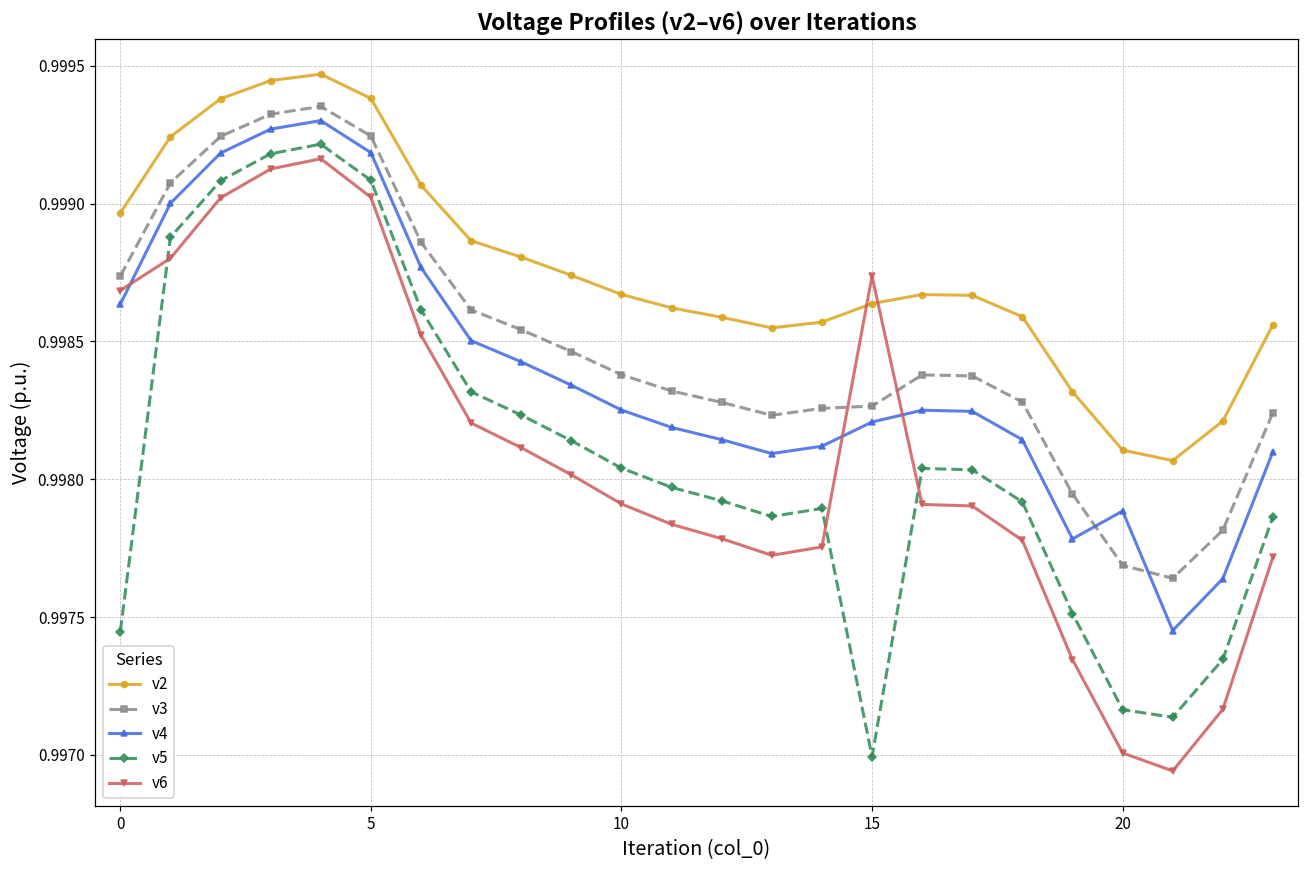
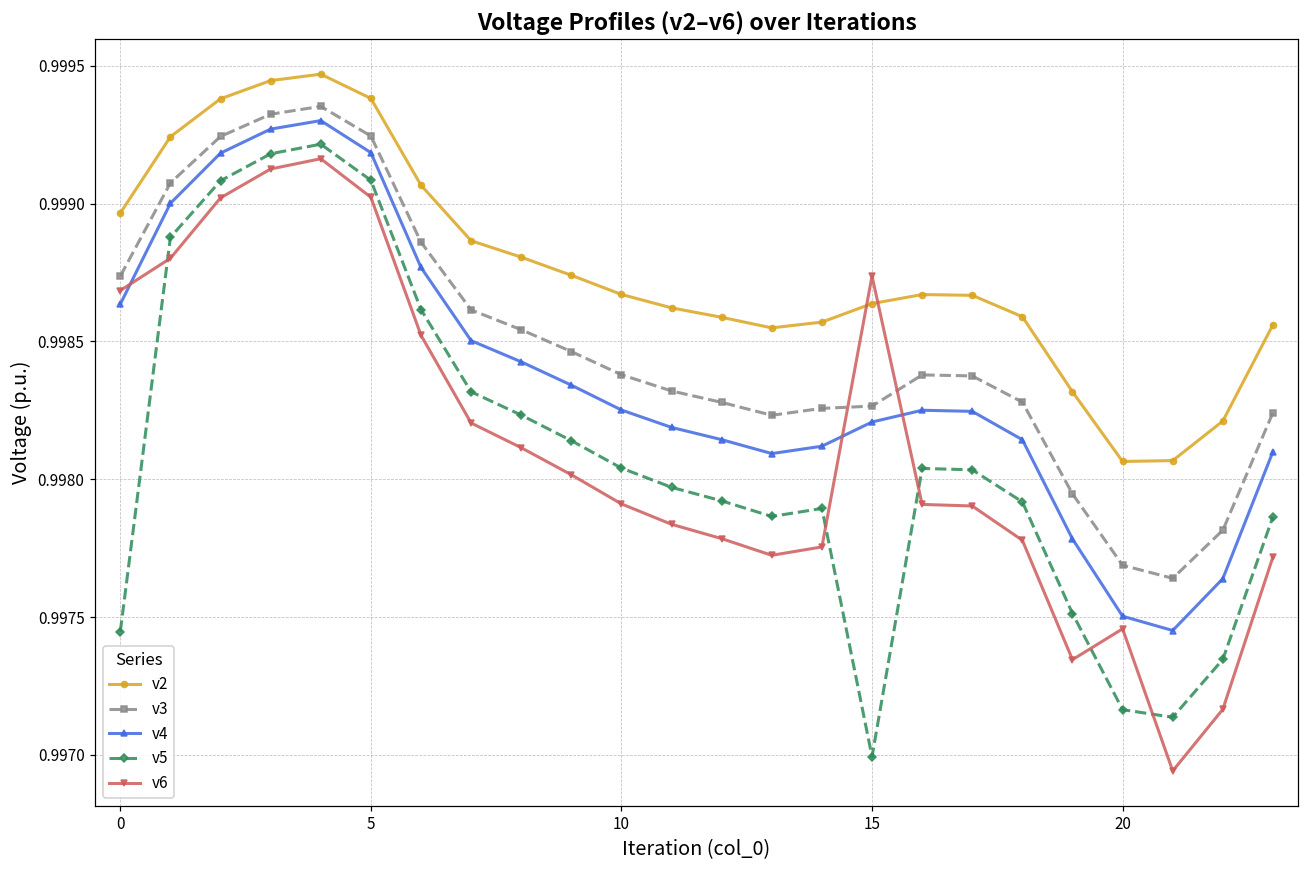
v2, 20: 0.99811 -> 0.99806
v4, 20: 0.99788 -> 0.99750
v6, 20: 0.99701 -> 0.99746
